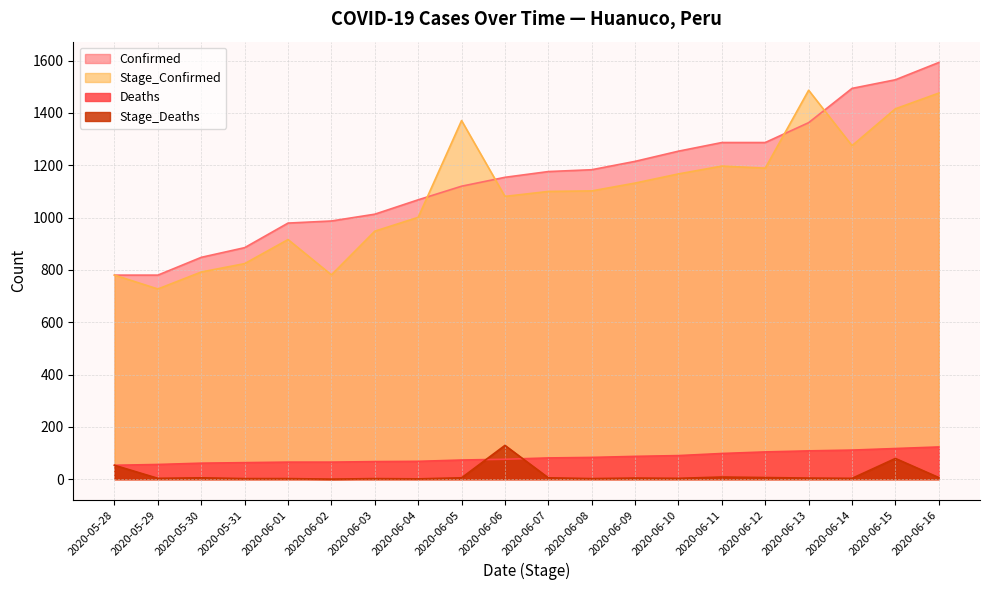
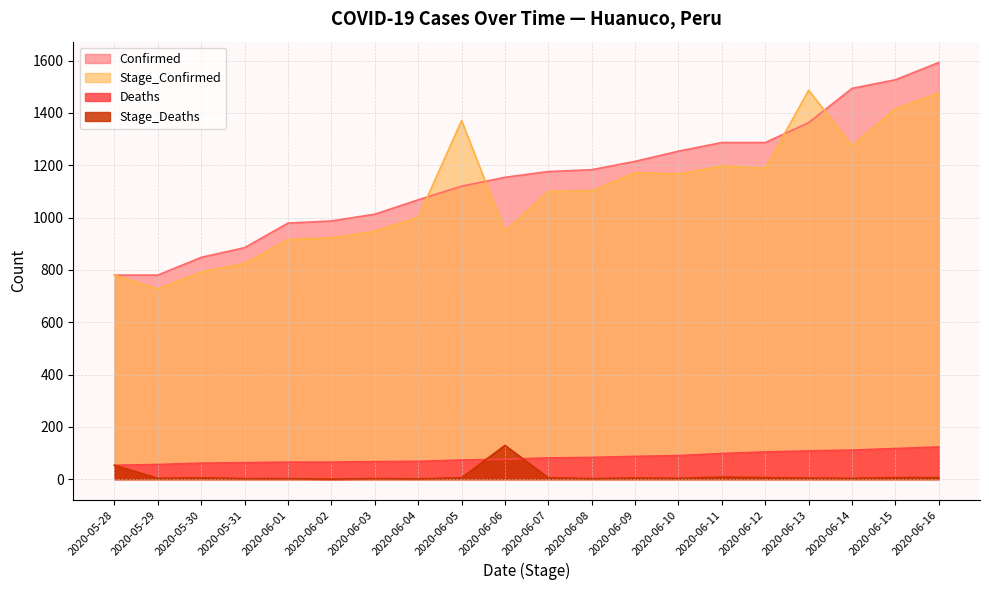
Stage_Confirmed, 2020-06-02: 780 -> 920
Stage_Confirmed, 2020-06-06: 1080 -> 950
Stage_Confirmed, 2020-06-09: 1130 -> 1170
Stage_Deaths, 2020-06-15: 80 -> 10
